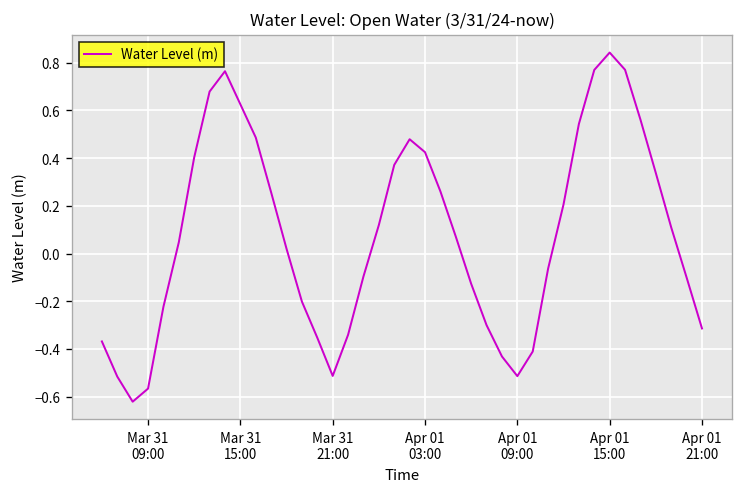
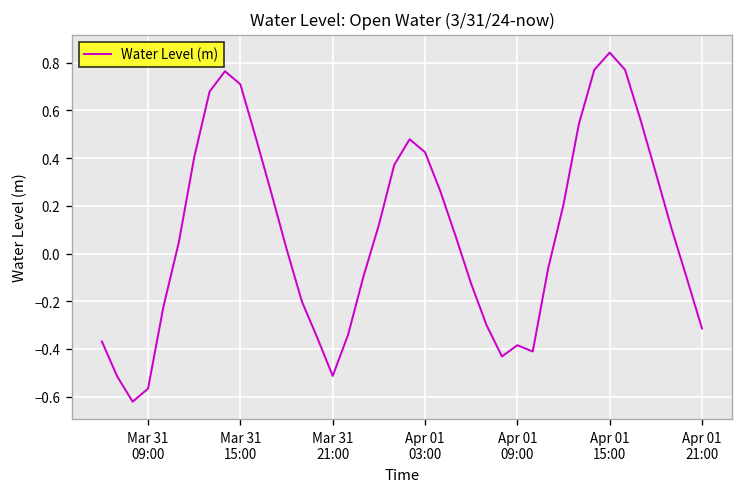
Mar 31 15:00: 0.63 -> 0.71
Apr 01 09:00: -0.51 -> -0.38
